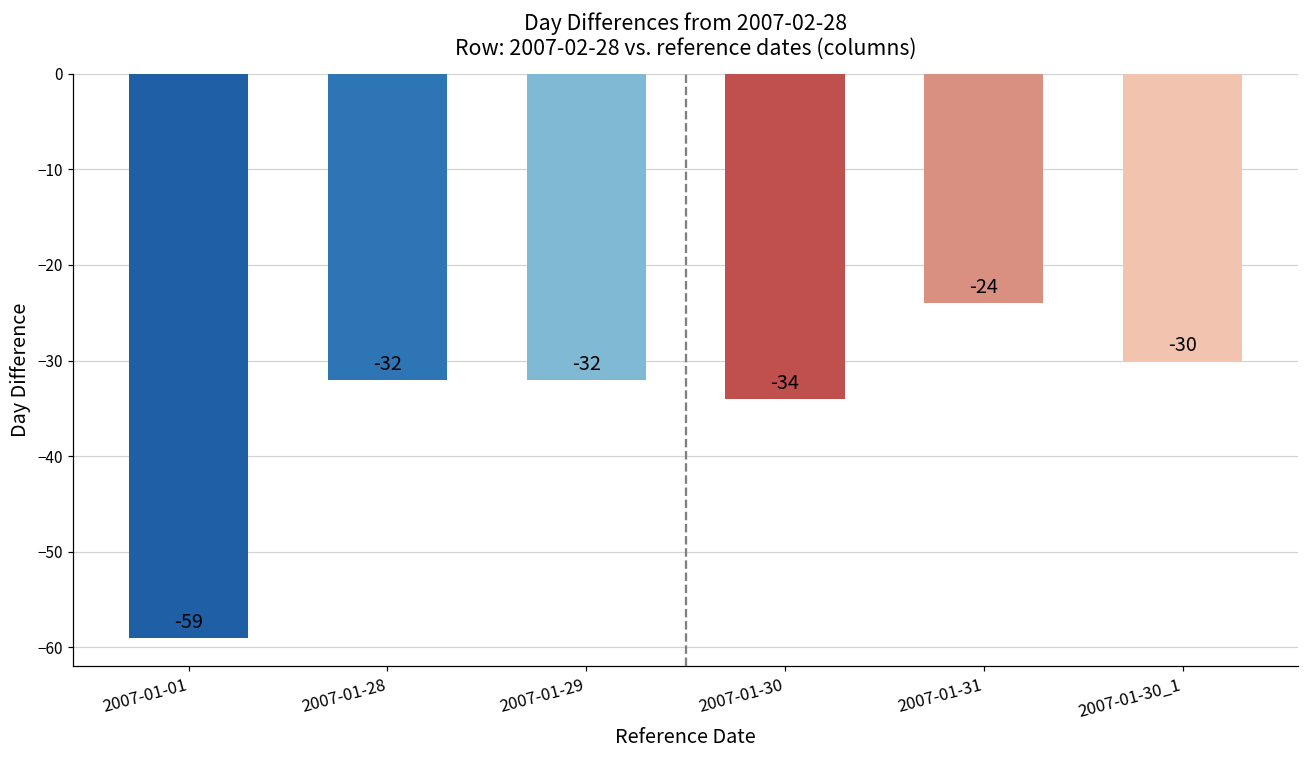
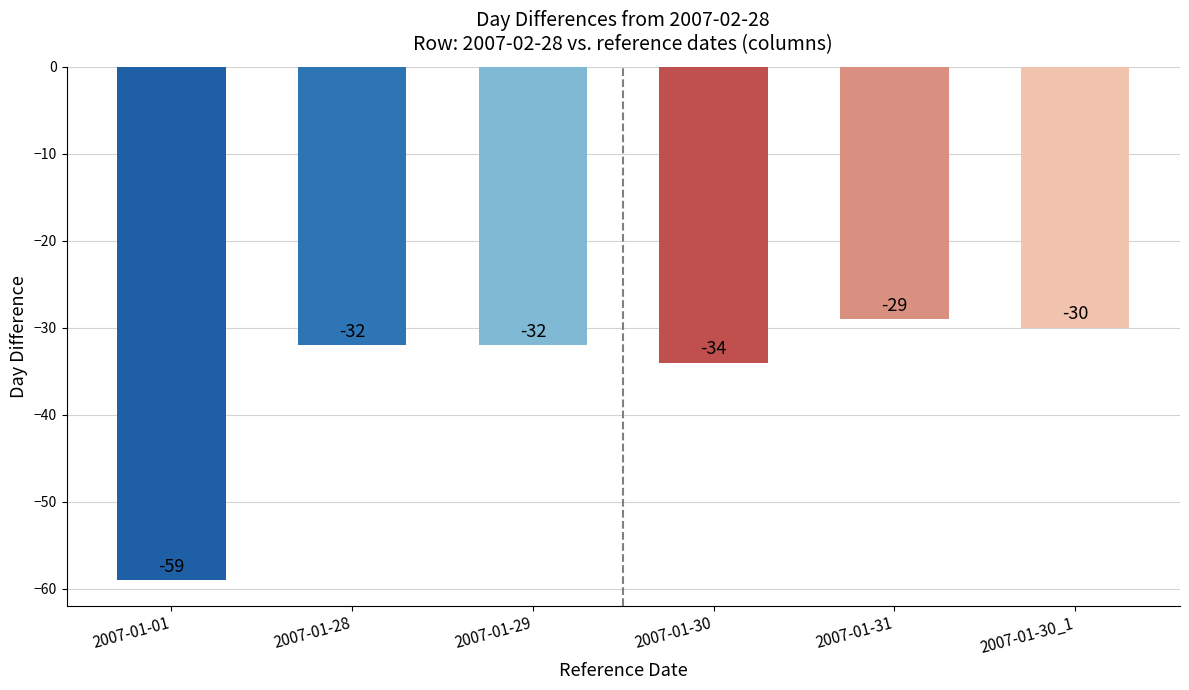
2007-01-31: -24 -> -29
